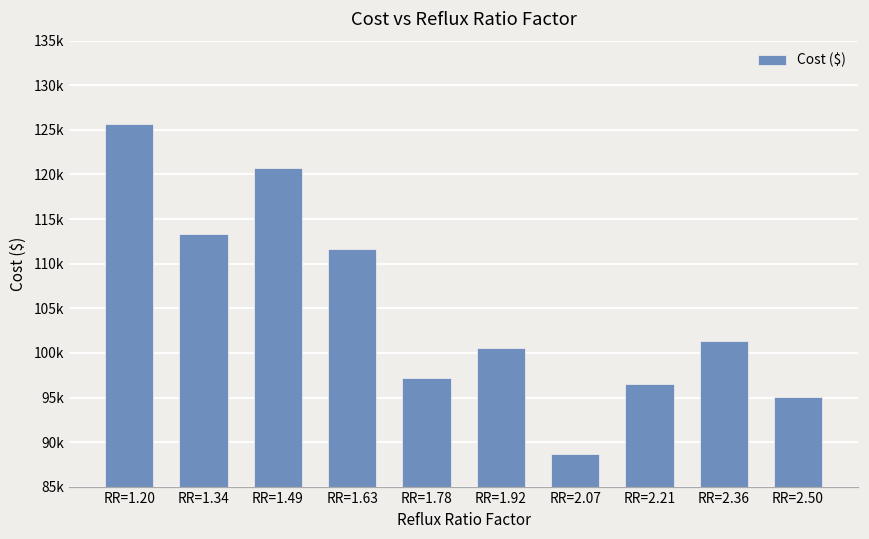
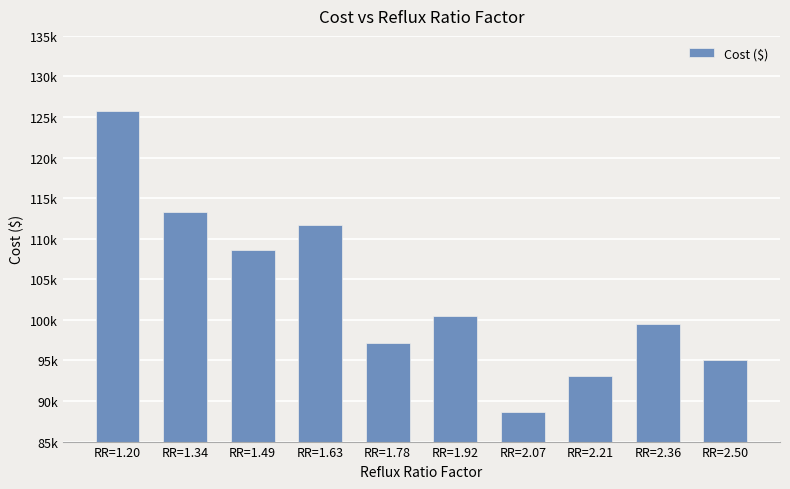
RR=1.49: 121000 -> 109000
RR=2.21: 97000 -> 93000
RR=2.36: 101000 -> 100000
